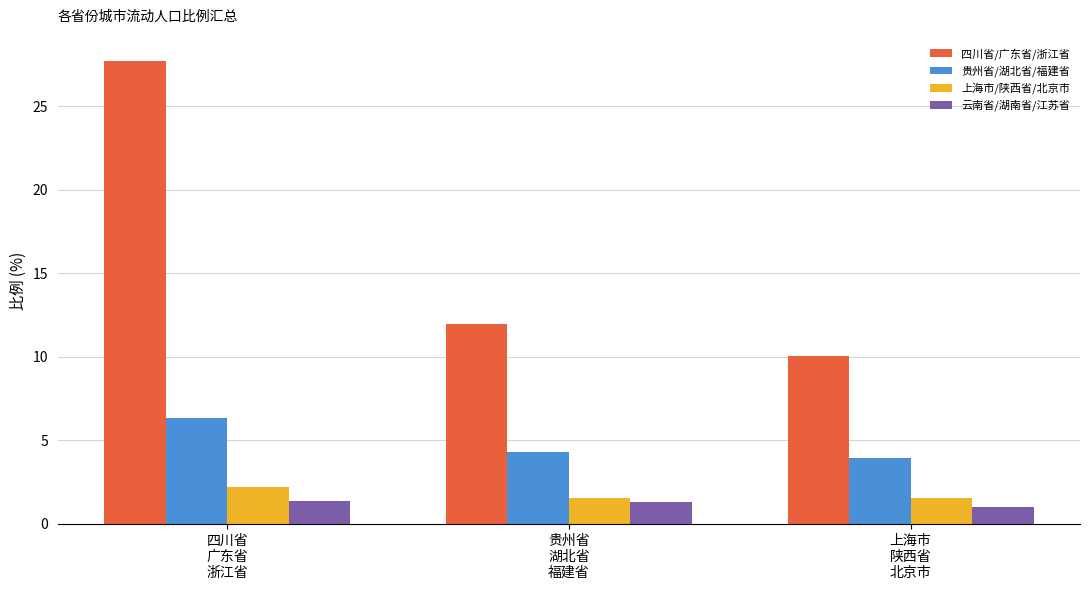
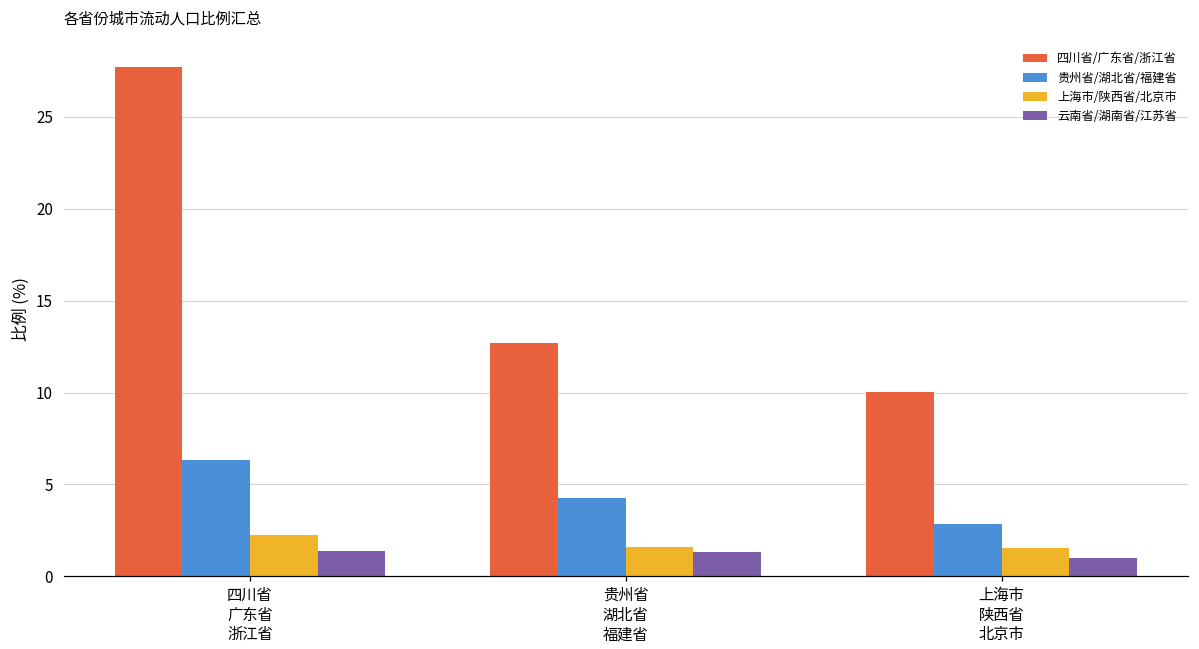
四川省/广东省/浙江省, 贵州省 湖北省 福建省: 12.0 -> 12.7
贵州省/湖北省/福建省, 上海市 陕西省 北京市: 4.0 -> 2.9
